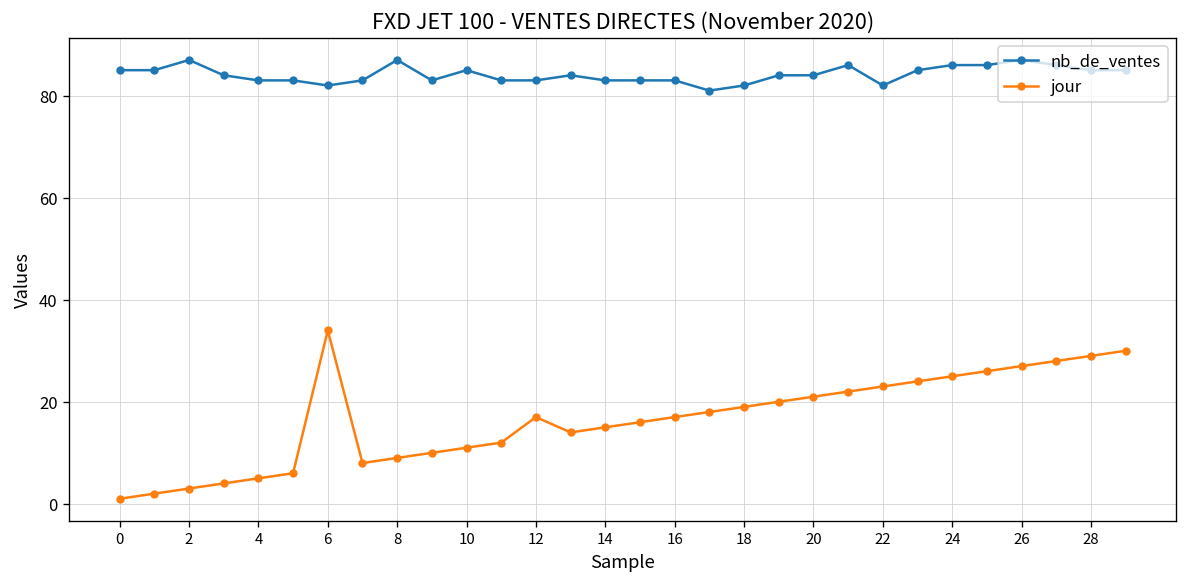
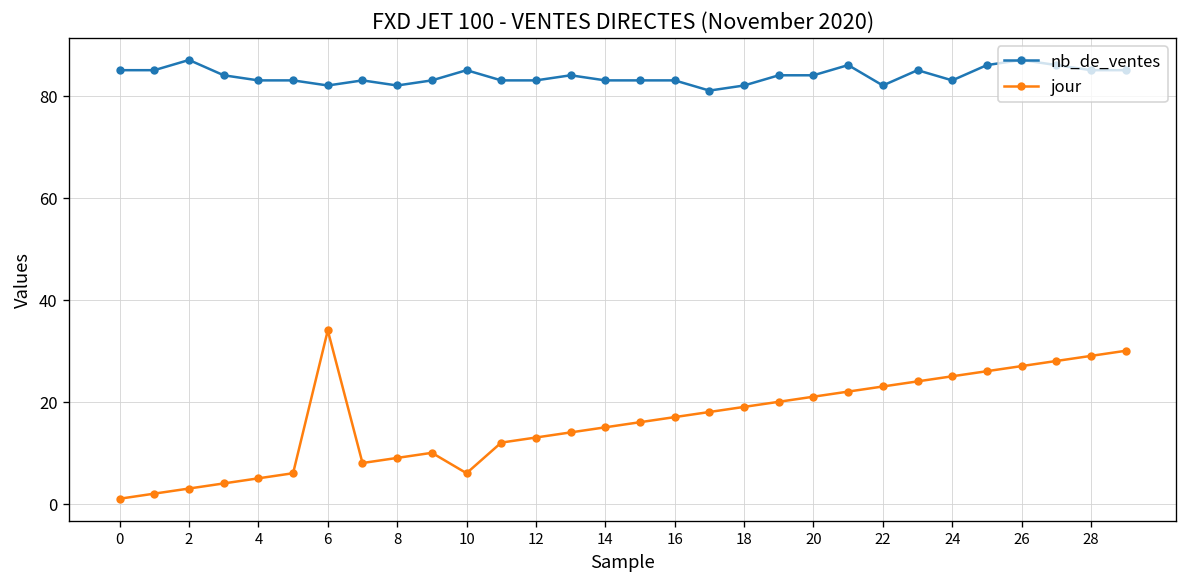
nb_de_ventes, 8: 87 -> 82
jour, 10: 11 -> 6
jour, 12: 17 -> 13
nb_de_ventes, 24: 86 -> 83
